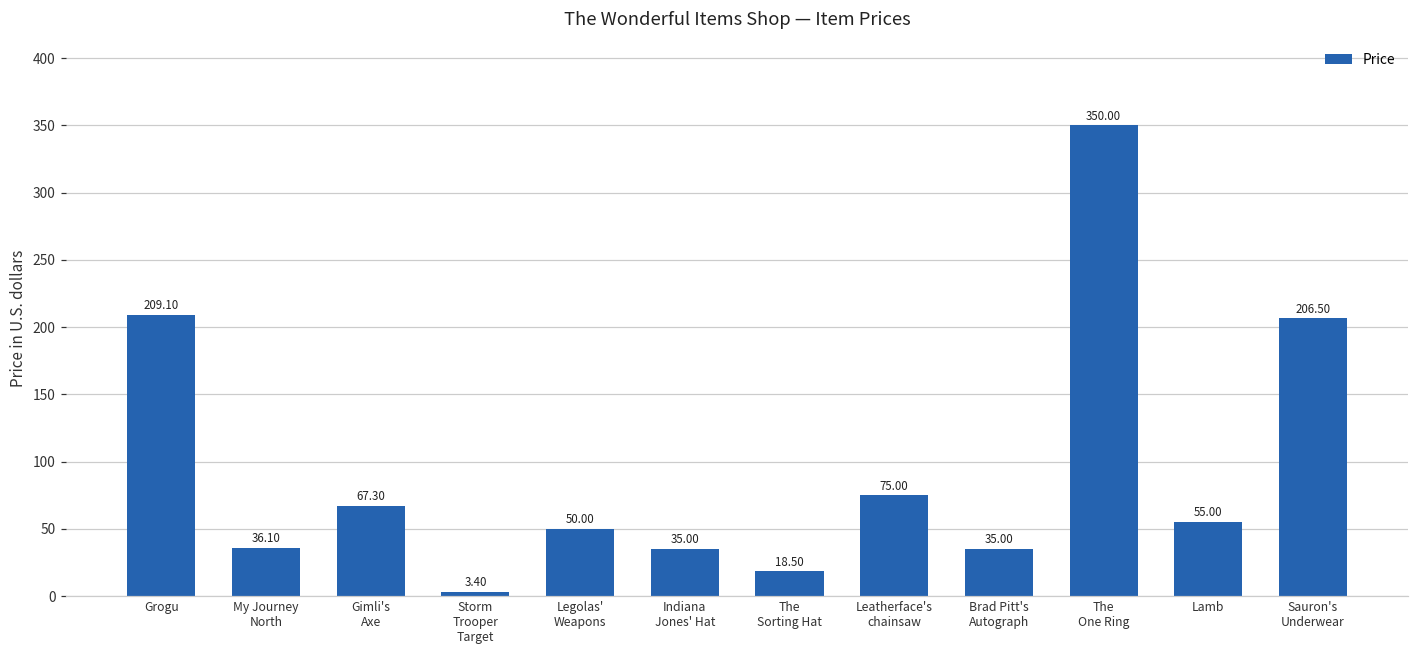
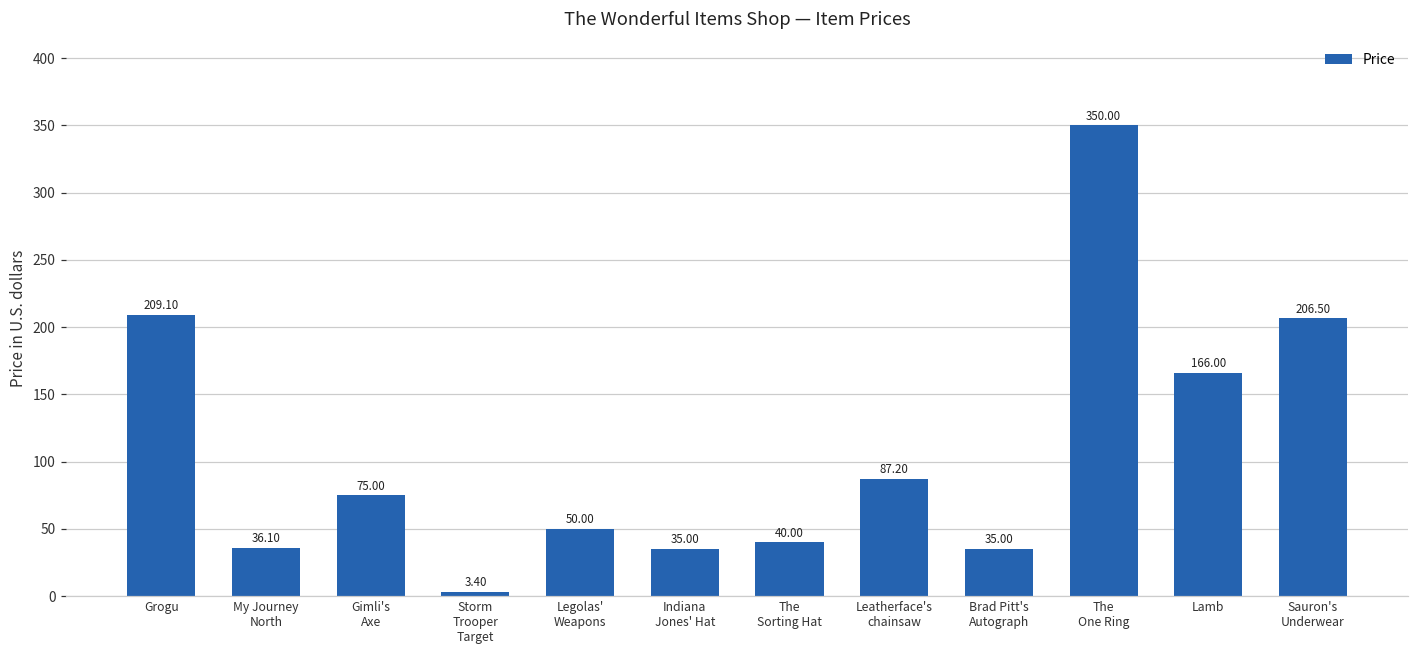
Gimli's Axe: 67.30 -> 75.00
The Sorting Hat: 18.50 -> 40.00
Leatherface's chainsaw: 75.00 -> 87.20
Lamb: 55.00 -> 166.00
